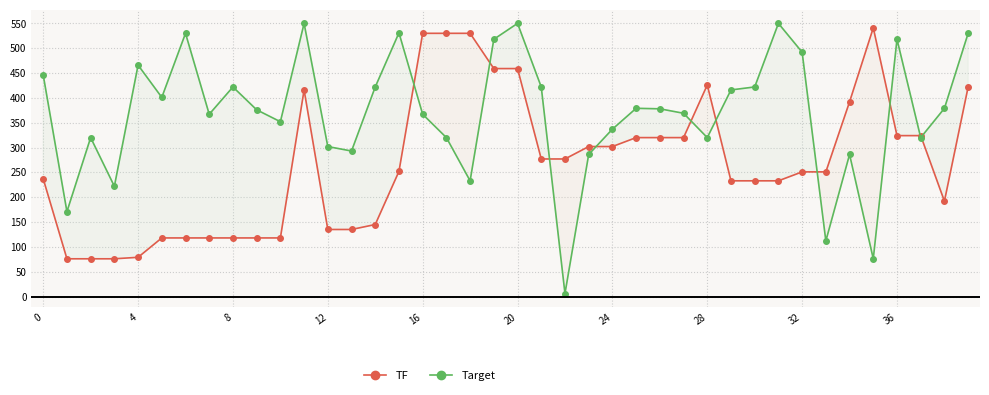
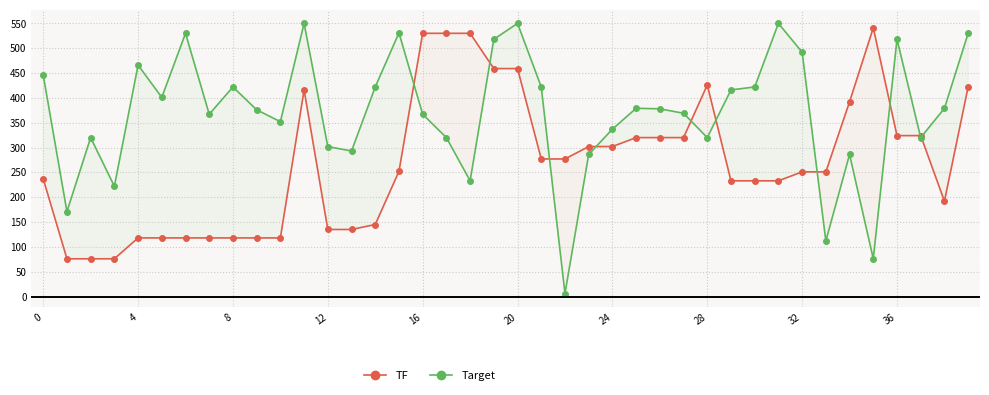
TF, 4: 80 -> 120
